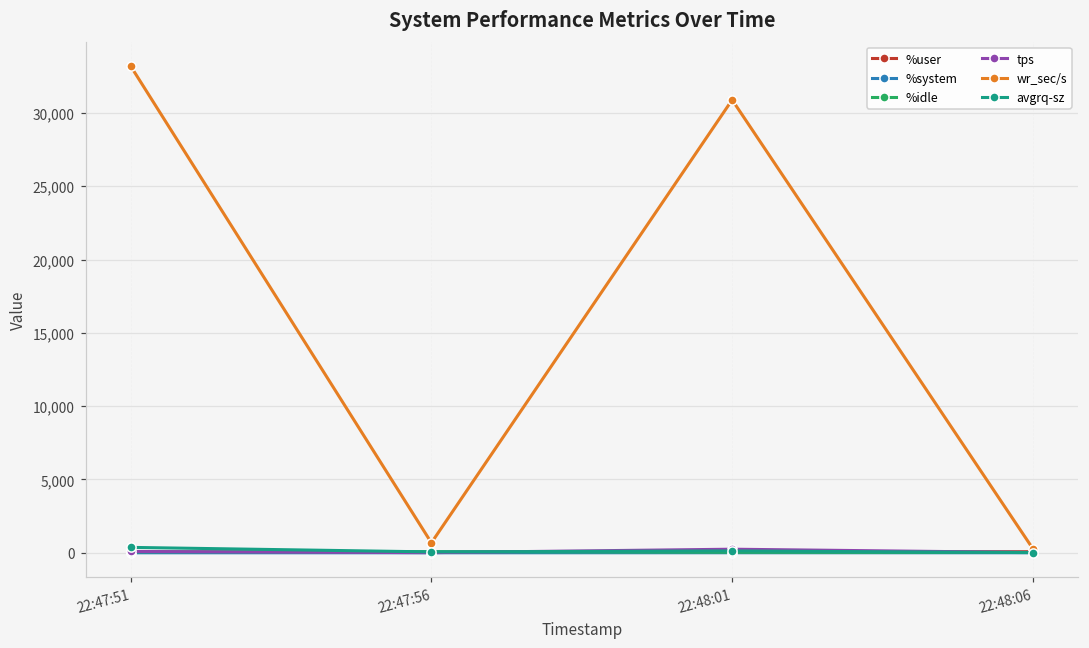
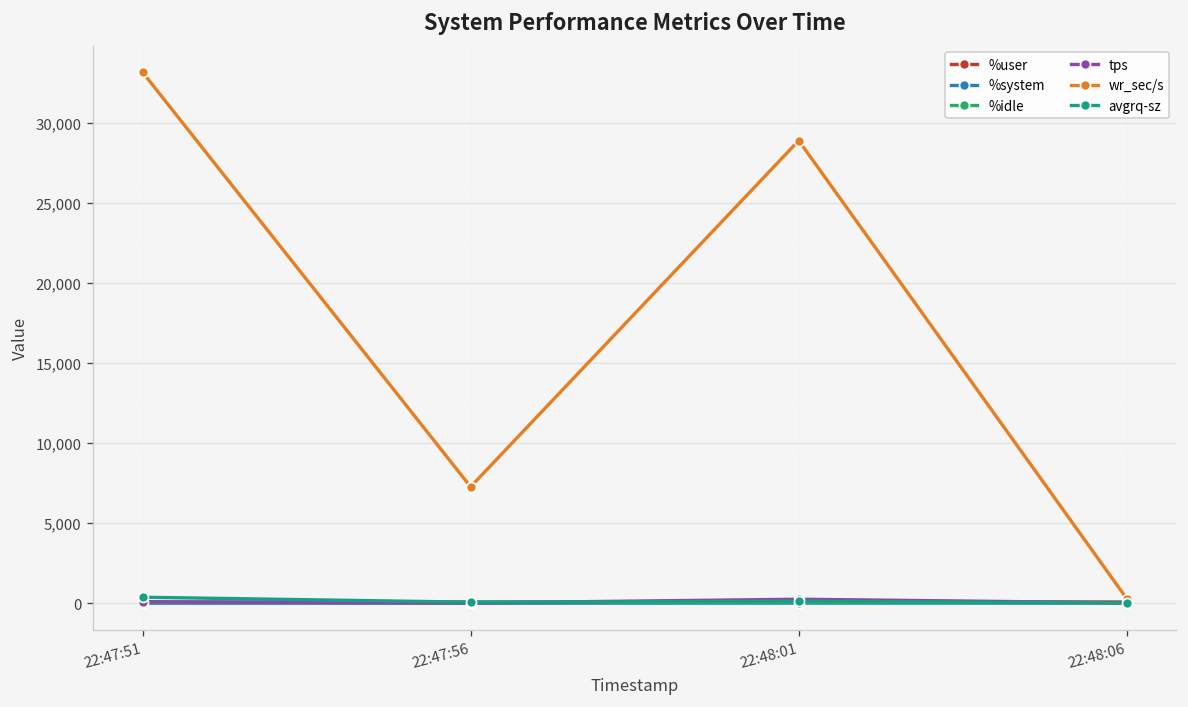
wr_sec/s, 22:47:56: 700 -> 7,300
wr_sec/s, 22:48:01: 30,900 -> 28,900
